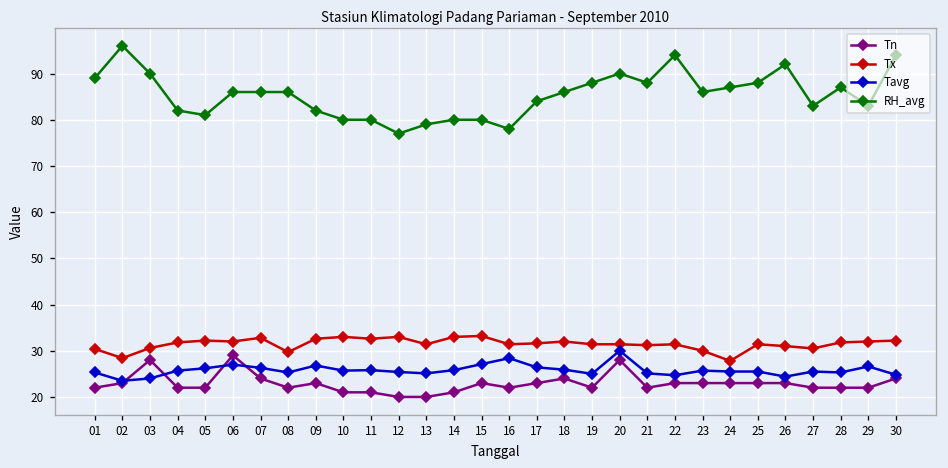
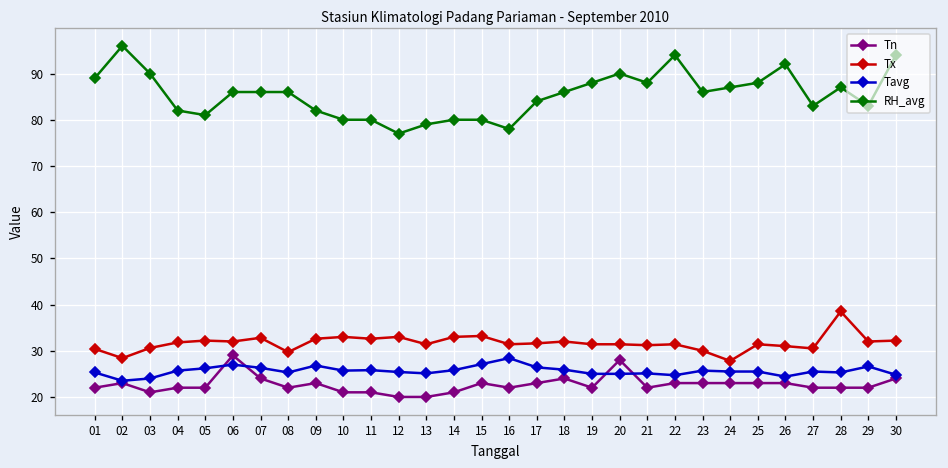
Tn, 03: 28 -> 21
Tavg, 20: 30 -> 25
Tx, 28: 32 -> 39
